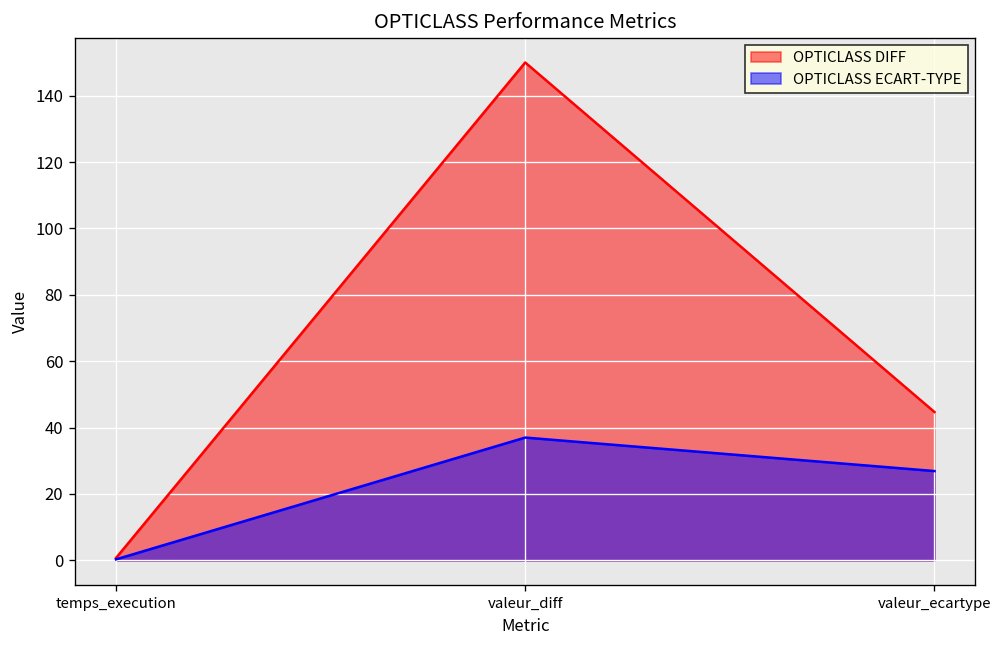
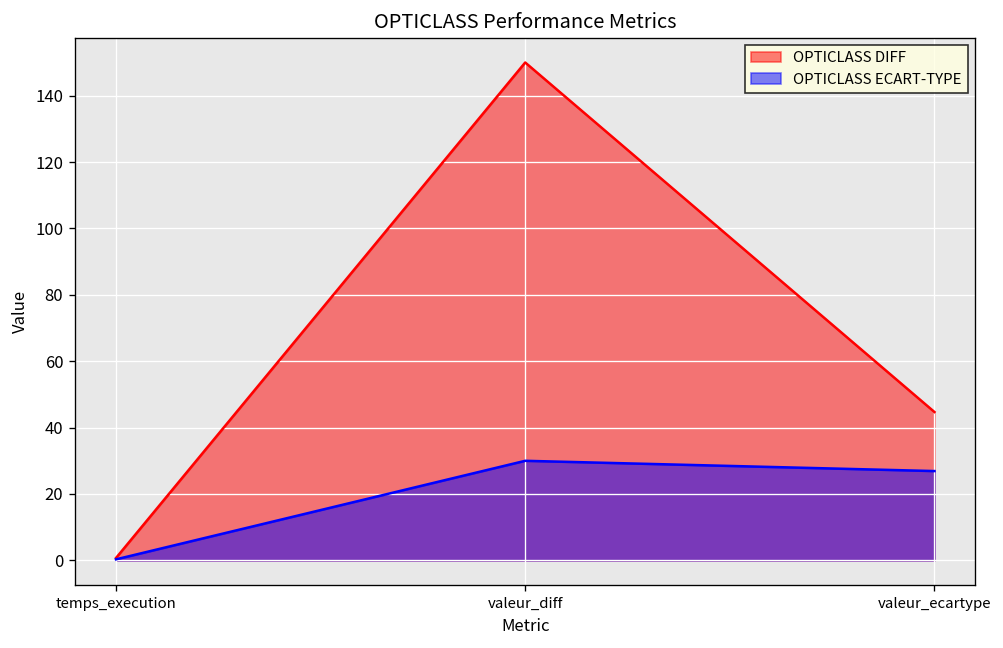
OPTICLASS ECART-TYPE, valeur_diff: 37 -> 30
